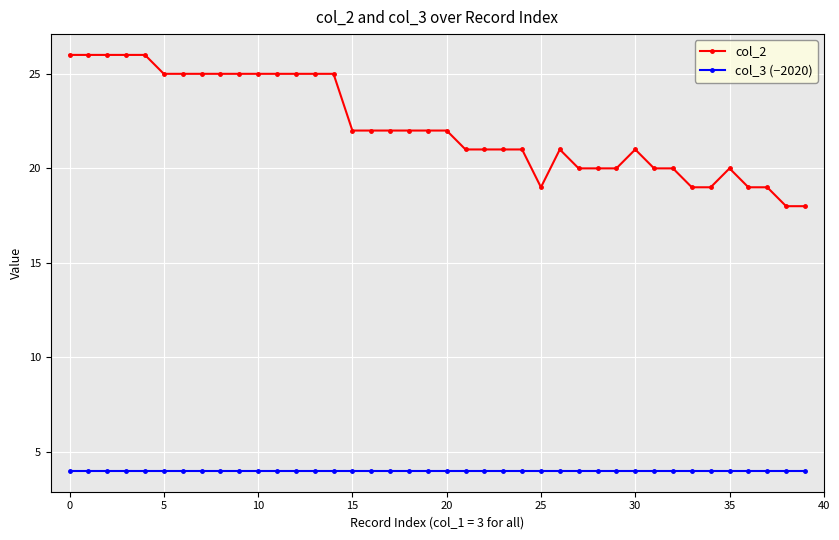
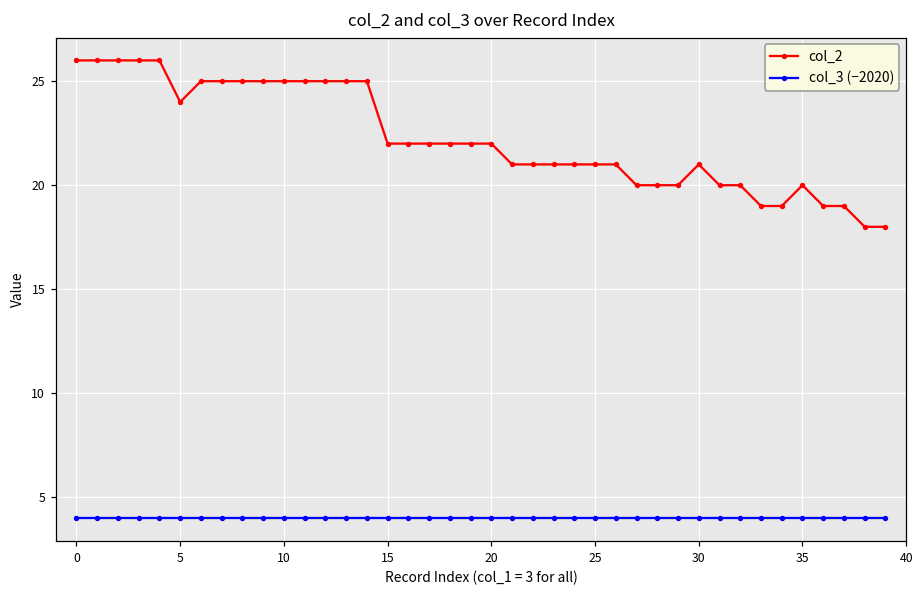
col_2, 5: 25 -> 24
col_2, 25: 19 -> 21
